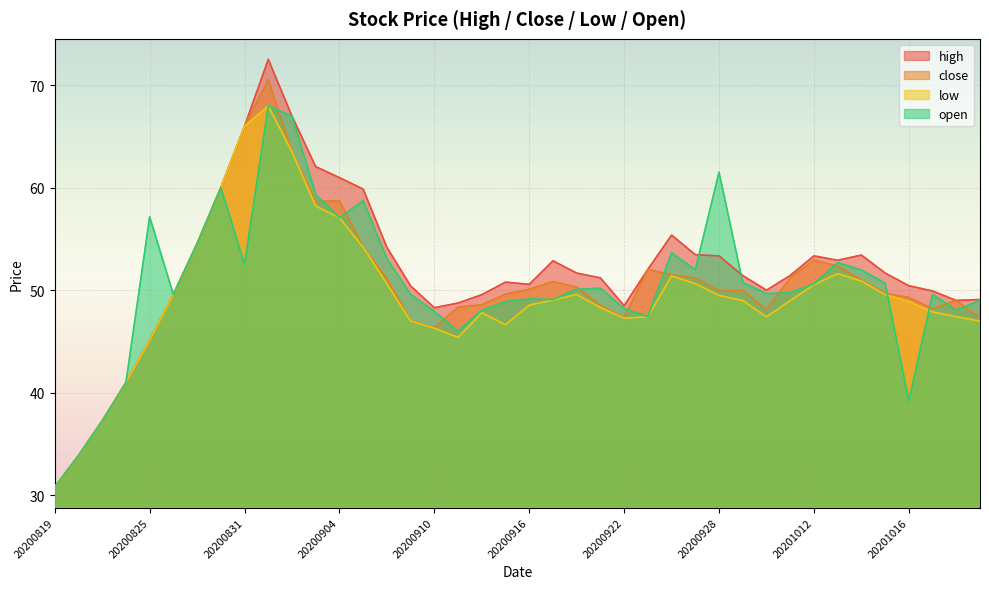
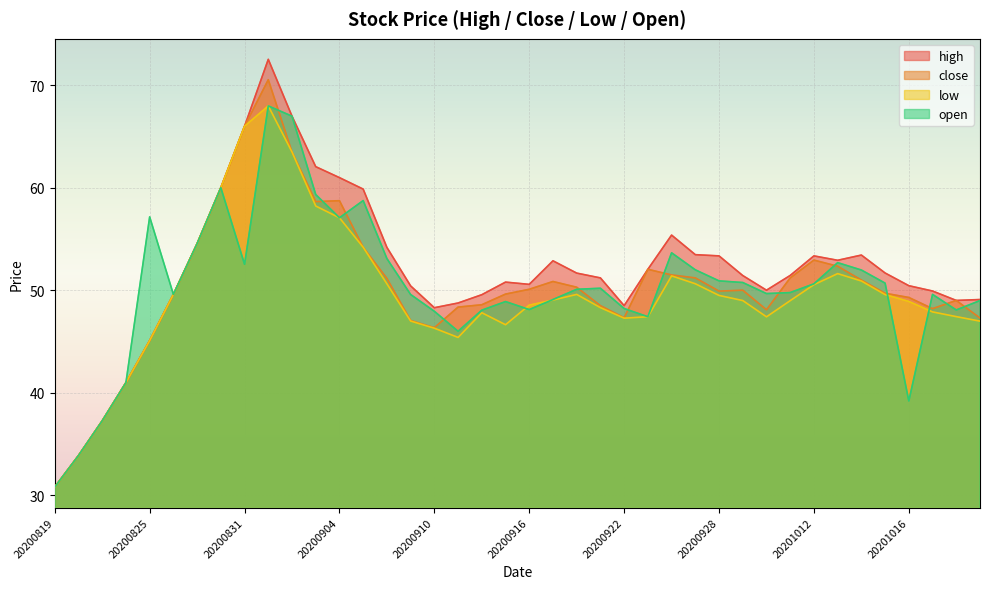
open, 20200916: 49.2 -> 48.1
open, 20200928: 61.5 -> 50.9
